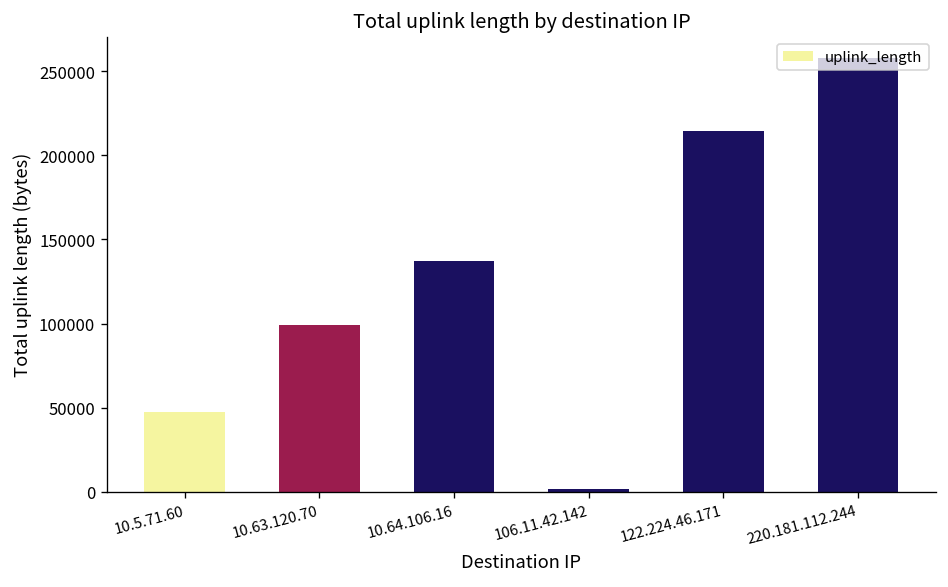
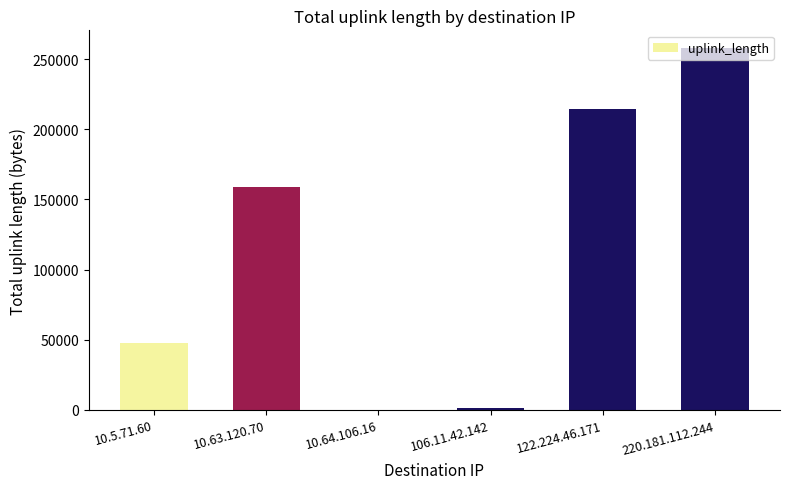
10.63.120.70: 99000 -> 159000
10.64.106.16: 137000 -> 0
